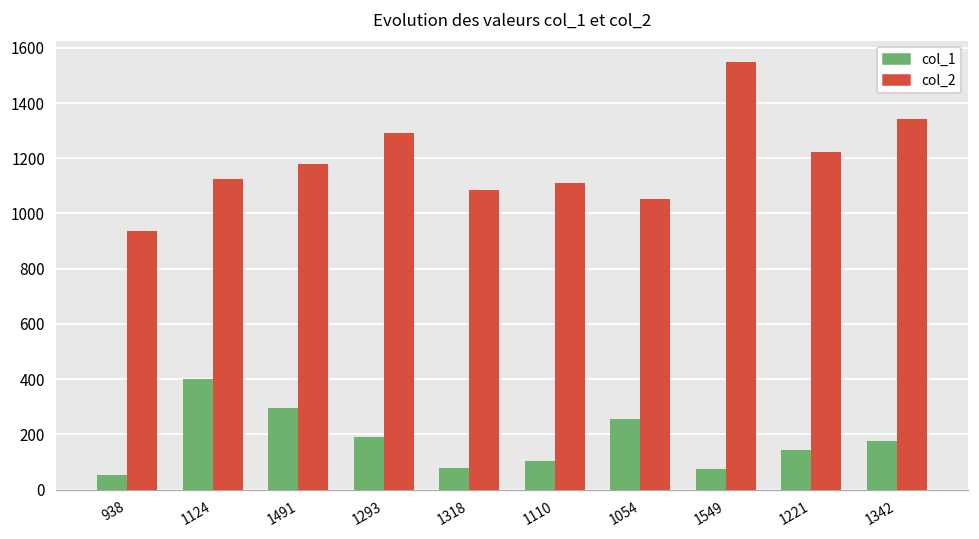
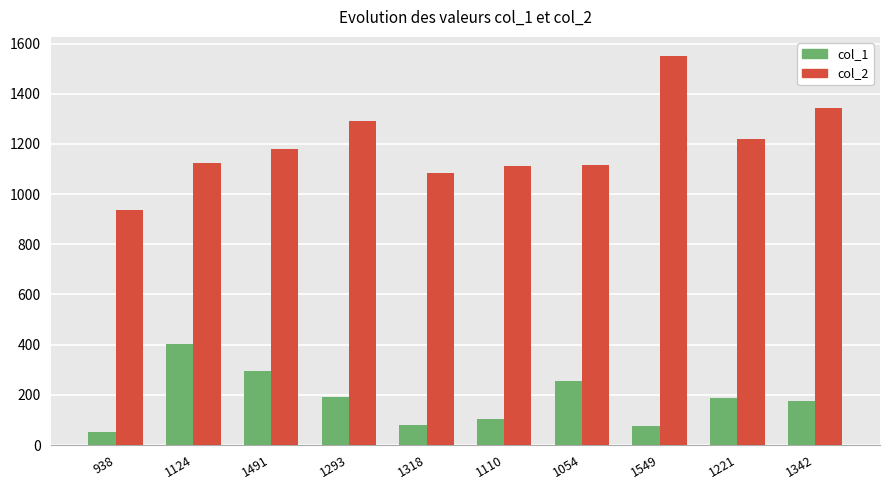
col_2, 1054: 1050 -> 1120
col_1, 1221: 140 -> 190
